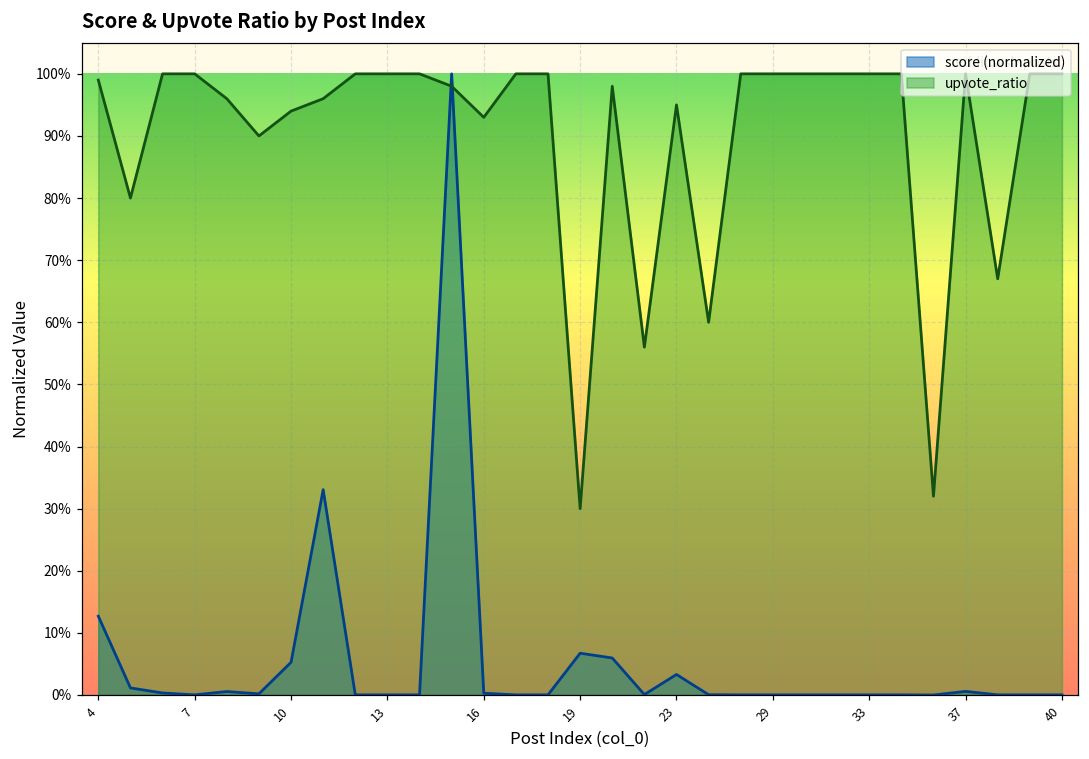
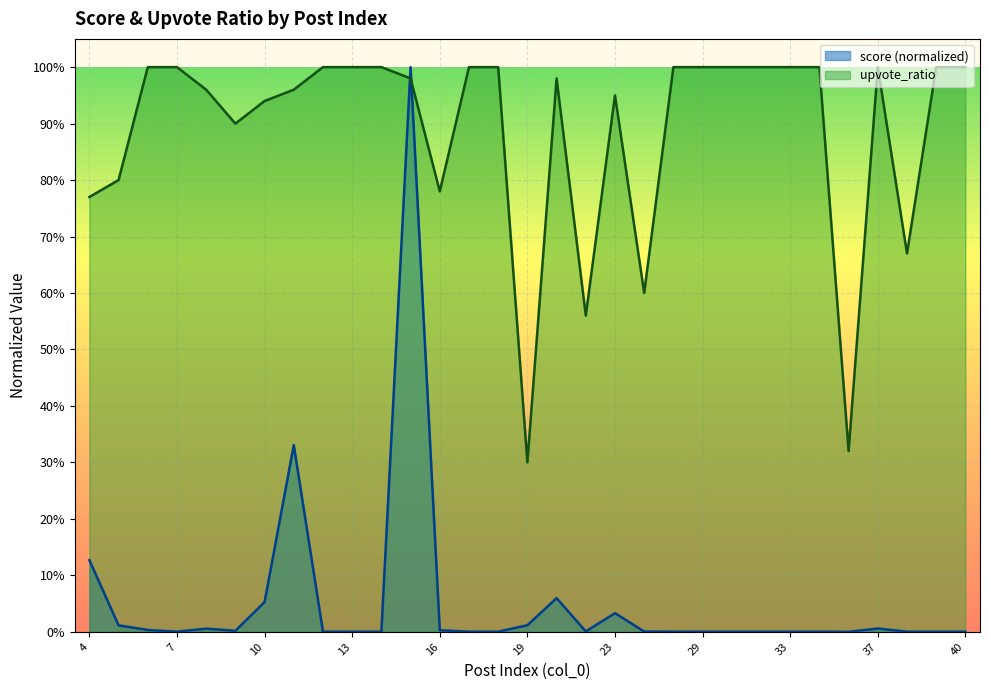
upvote_ratio, 4: 99% -> 77%
upvote_ratio, 16: 93% -> 78%
score (normalized), 19: 7% -> 1%
